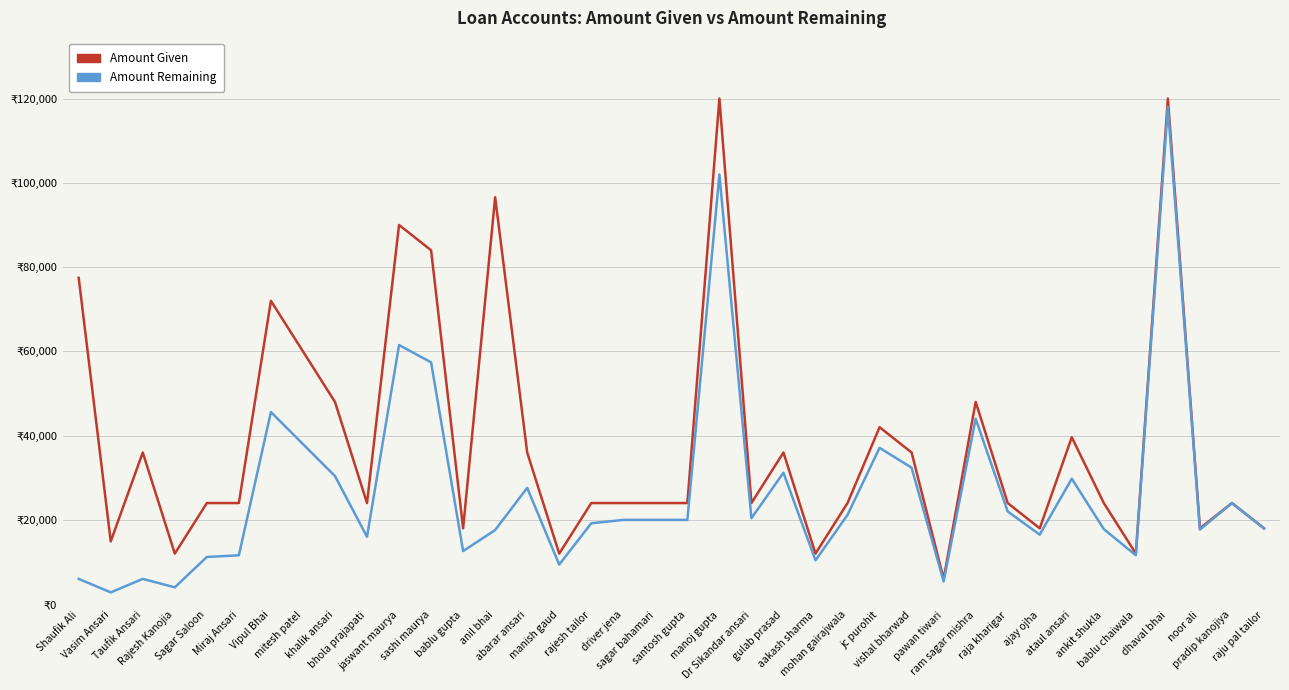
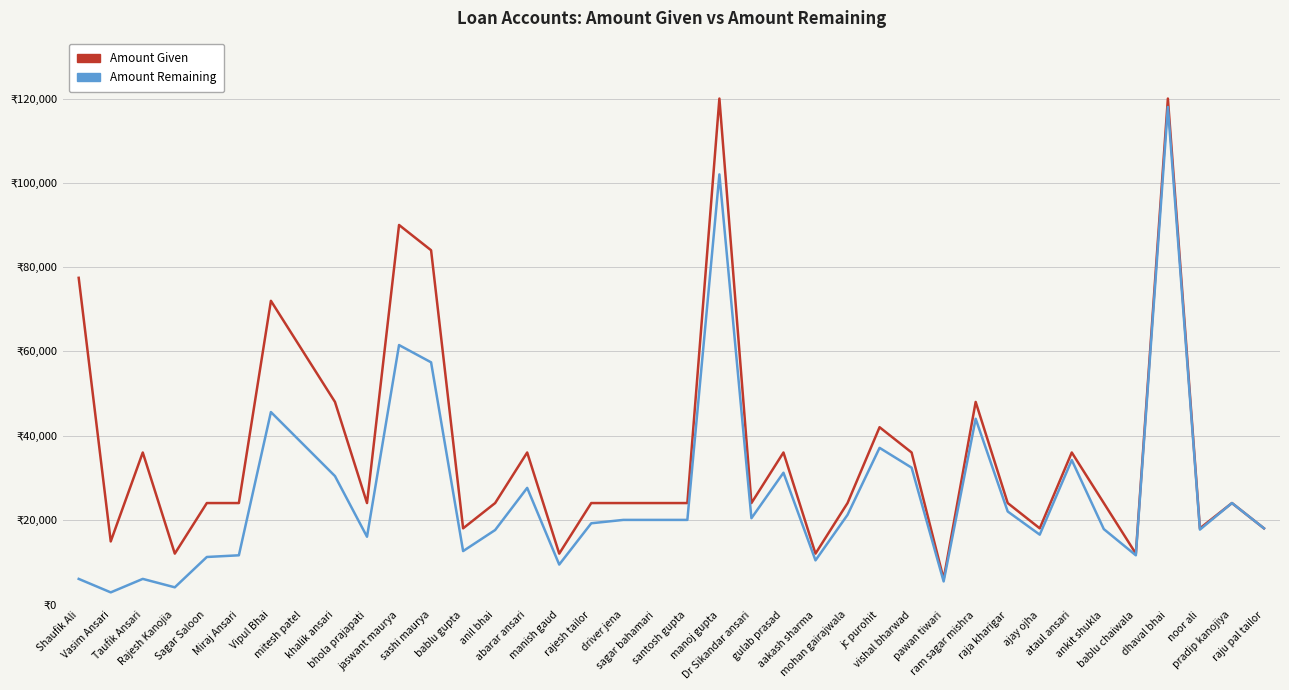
Amount Given, anil bhai: ₹97,000 -> ₹24,000
Amount Given, ataul ansari: ₹40,000 -> ₹36,000
Amount Remaining, ataul ansari: ₹30,000 -> ₹34,000
